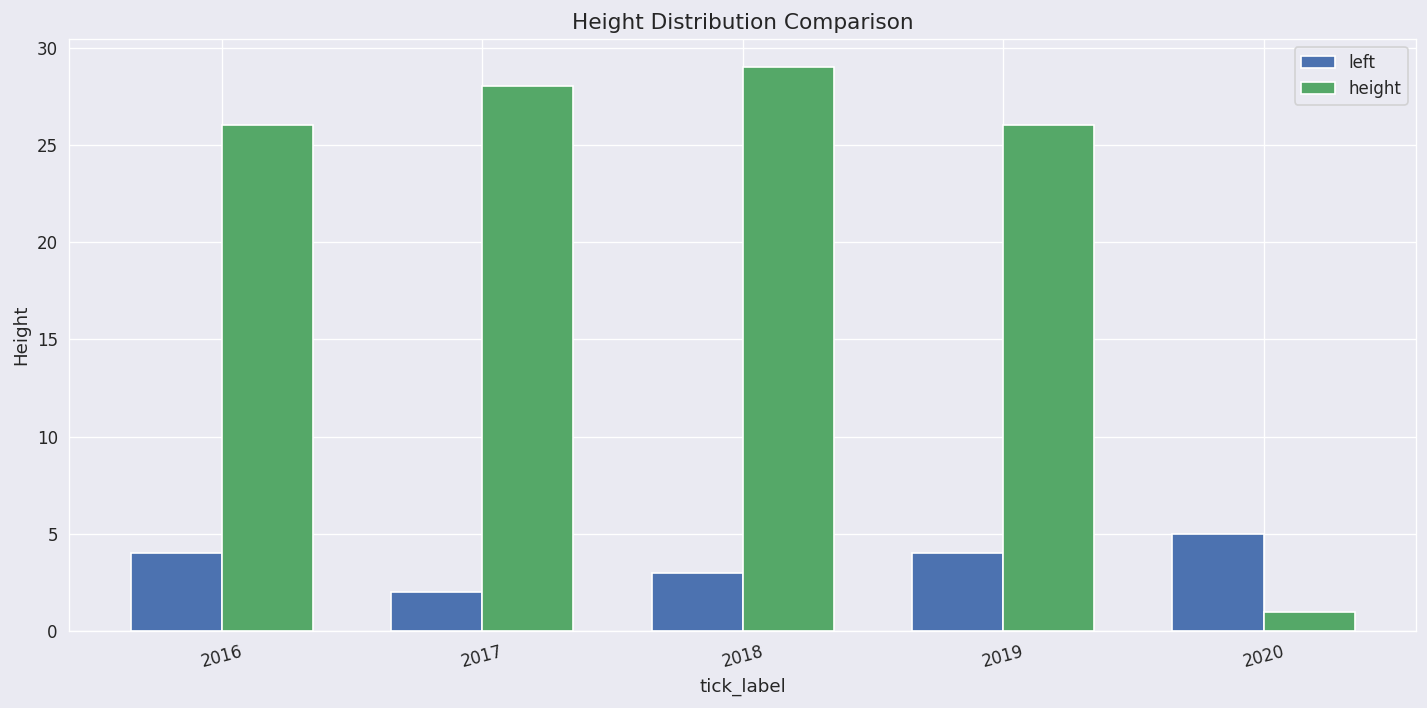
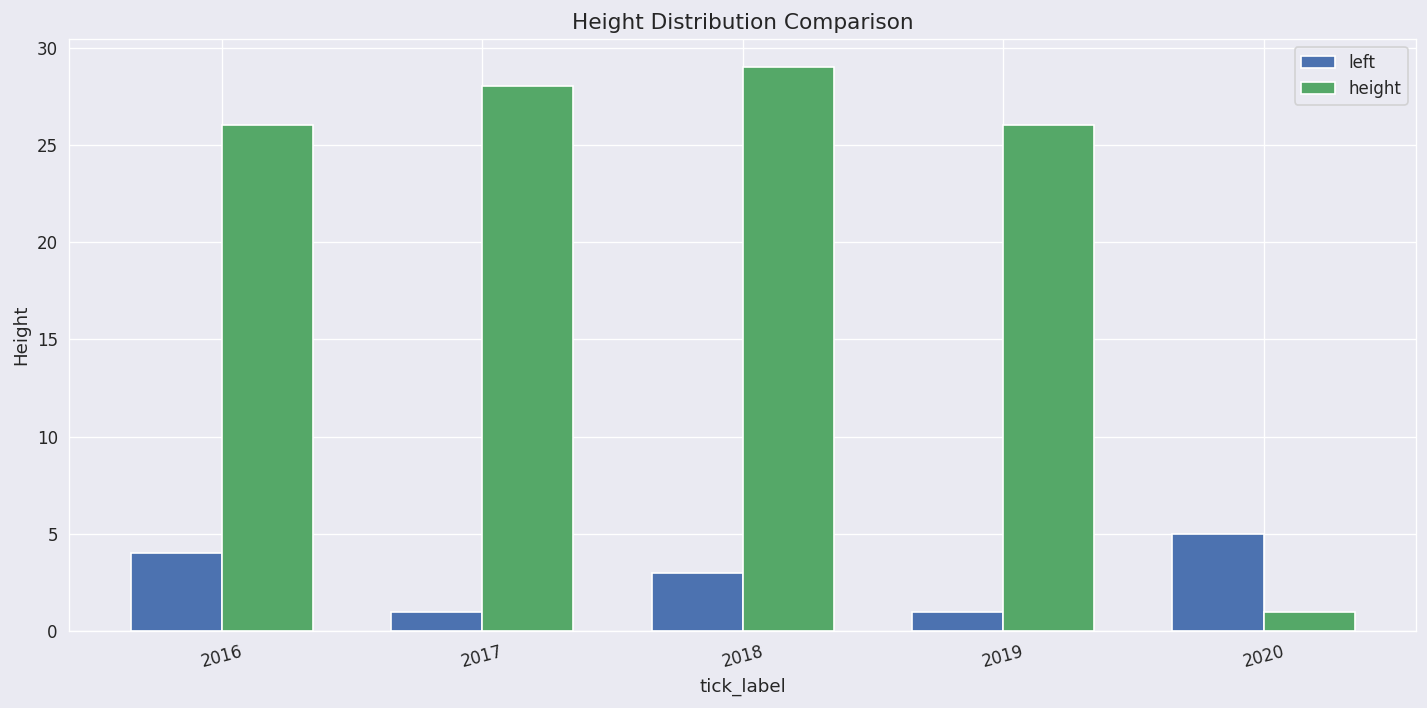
left, 2017: 2 -> 1
left, 2019: 4 -> 1
